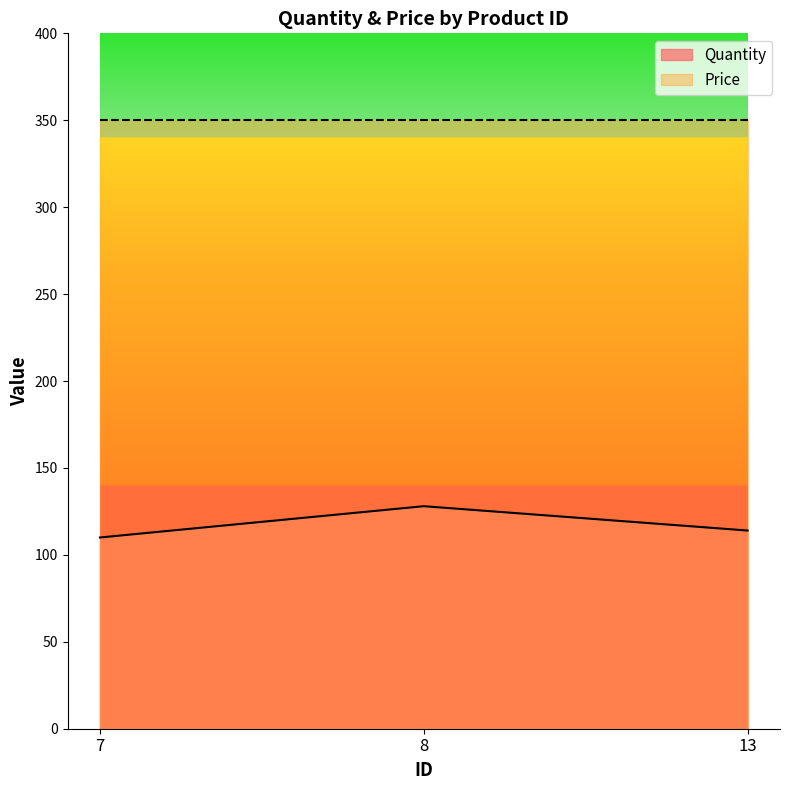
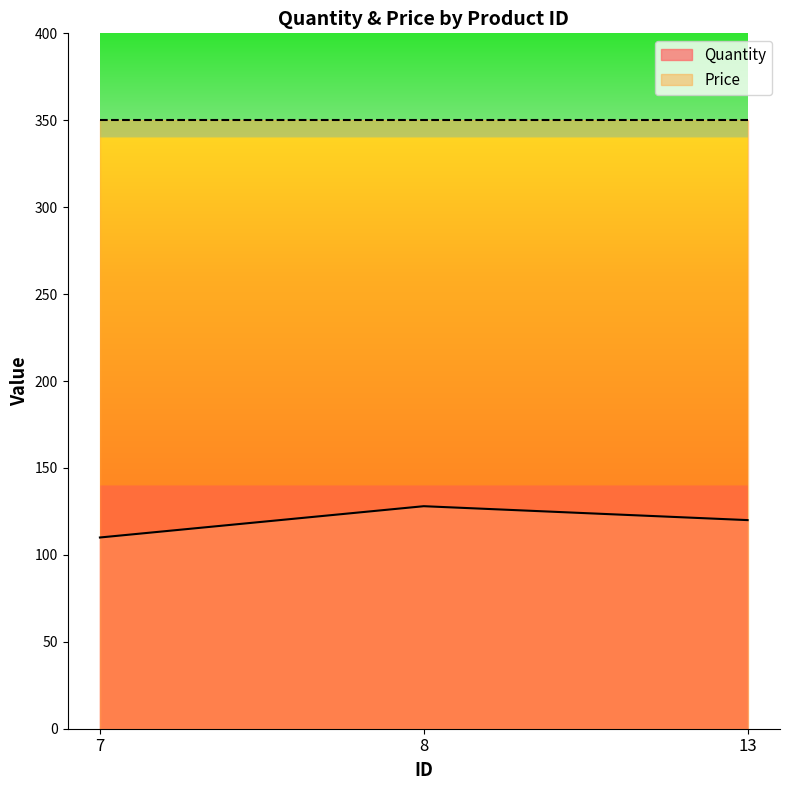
Quantity, 13: 114 -> 120
